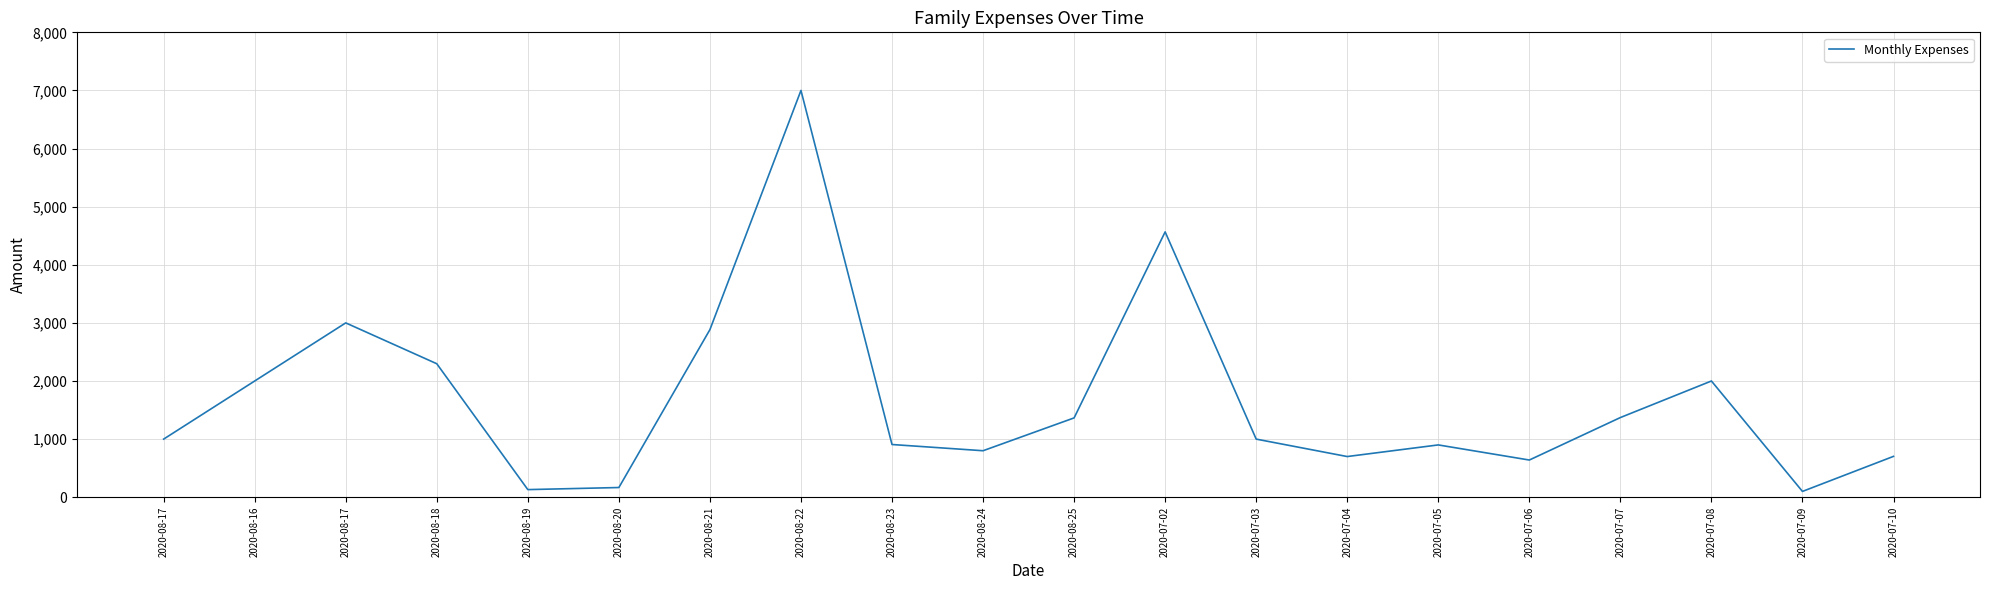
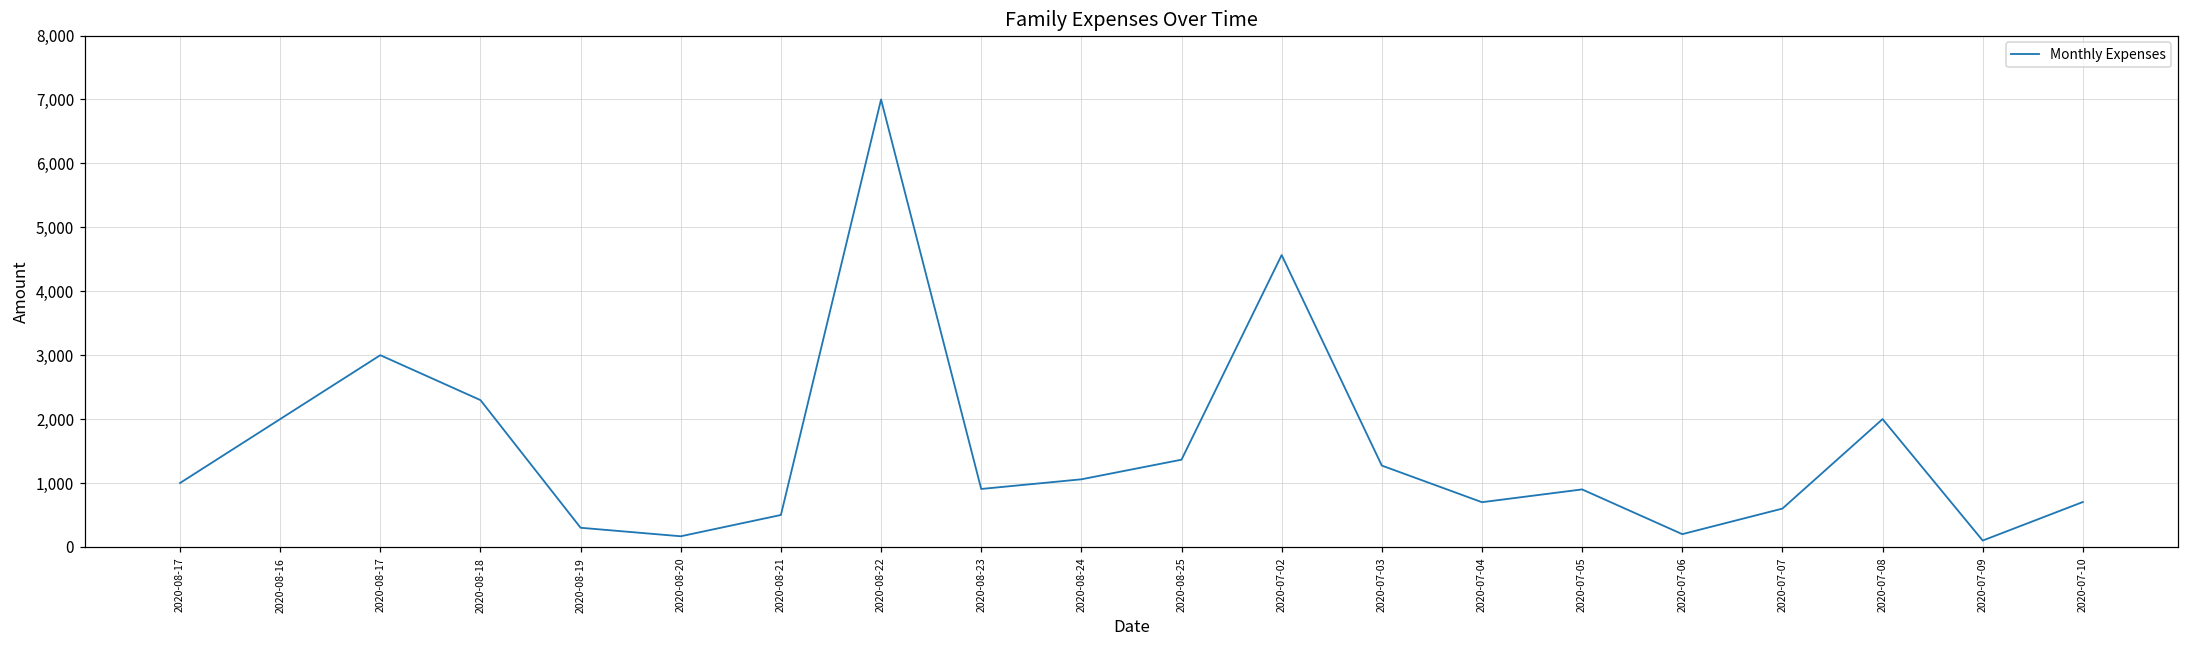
2020-08-19: 100 -> 300
2020-08-21: 2,900 -> 500
2020-08-24: 800 -> 1,100
2020-07-03: 1,000 -> 1,300
2020-07-06: 600 -> 200
2020-07-07: 1,400 -> 600
